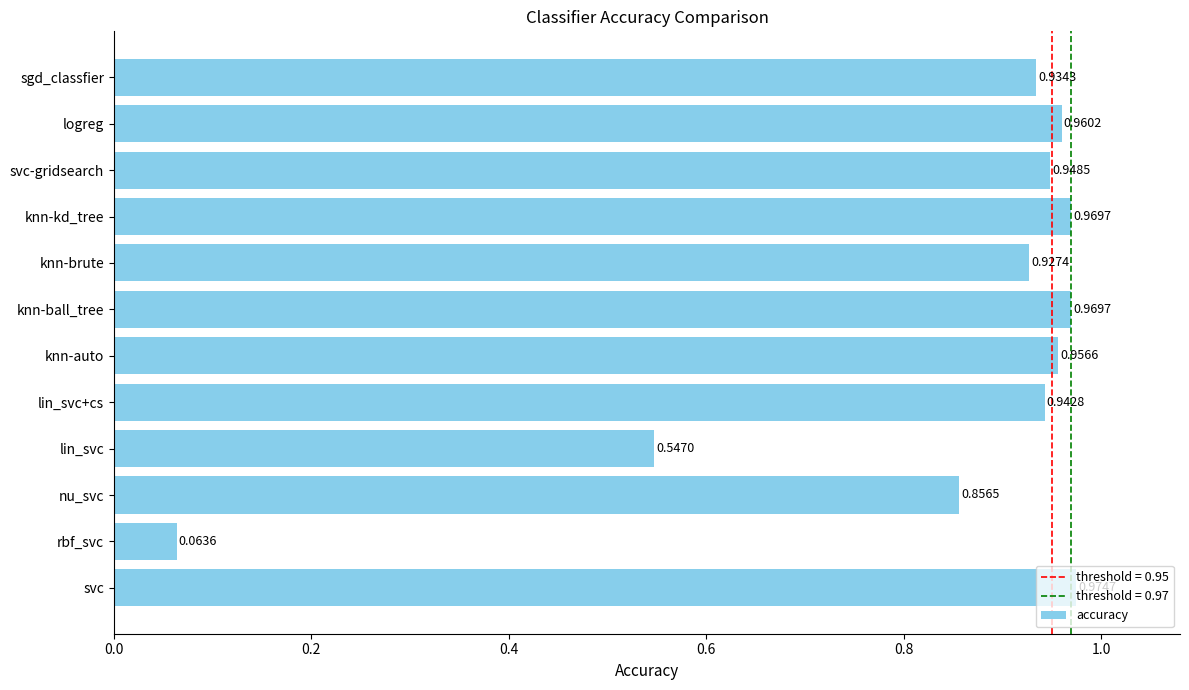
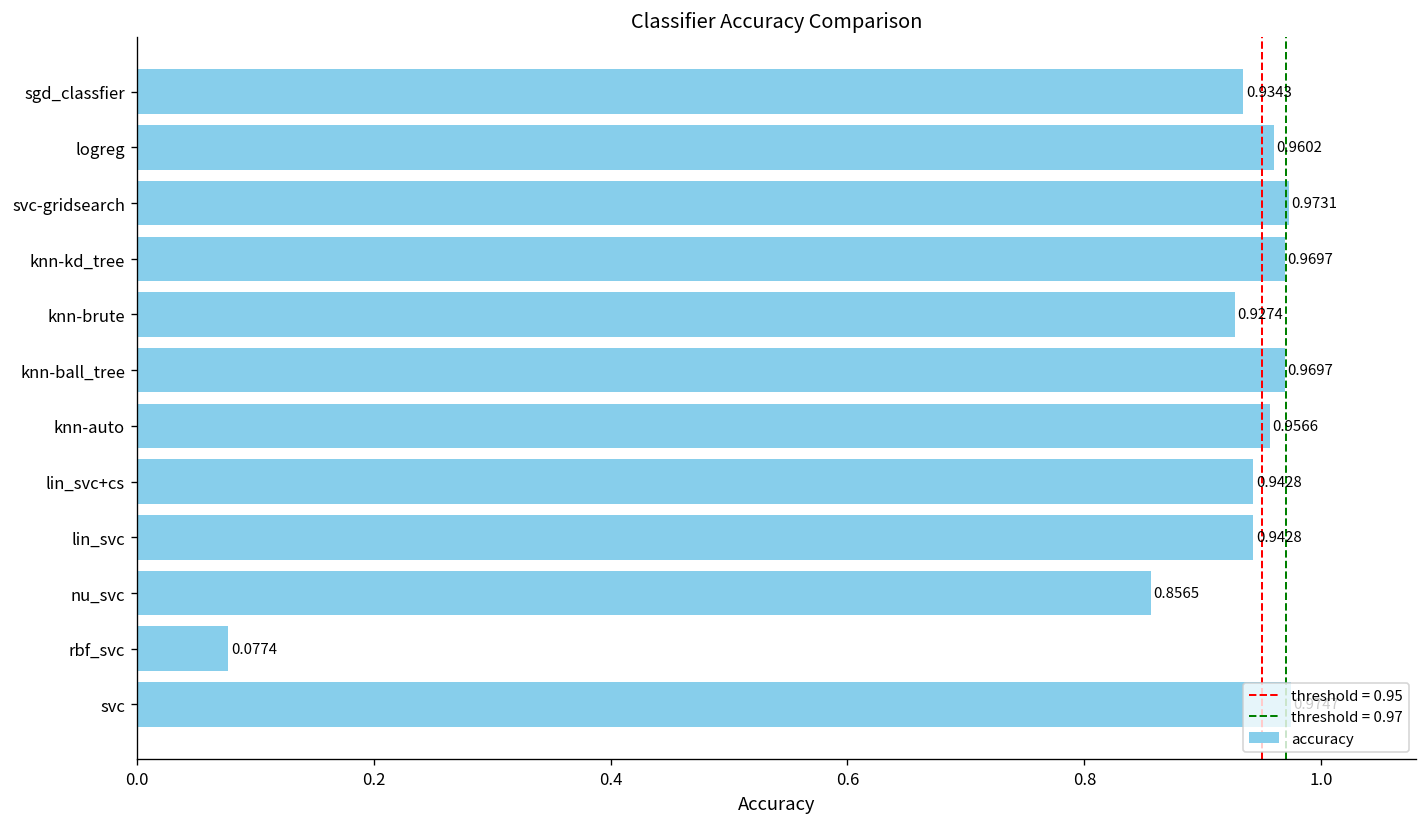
svc-gridsearch: 0.9485 -> 0.9731
lin_svc: 0.5470 -> 0.9428
rbf_svc: 0.0636 -> 0.0774
